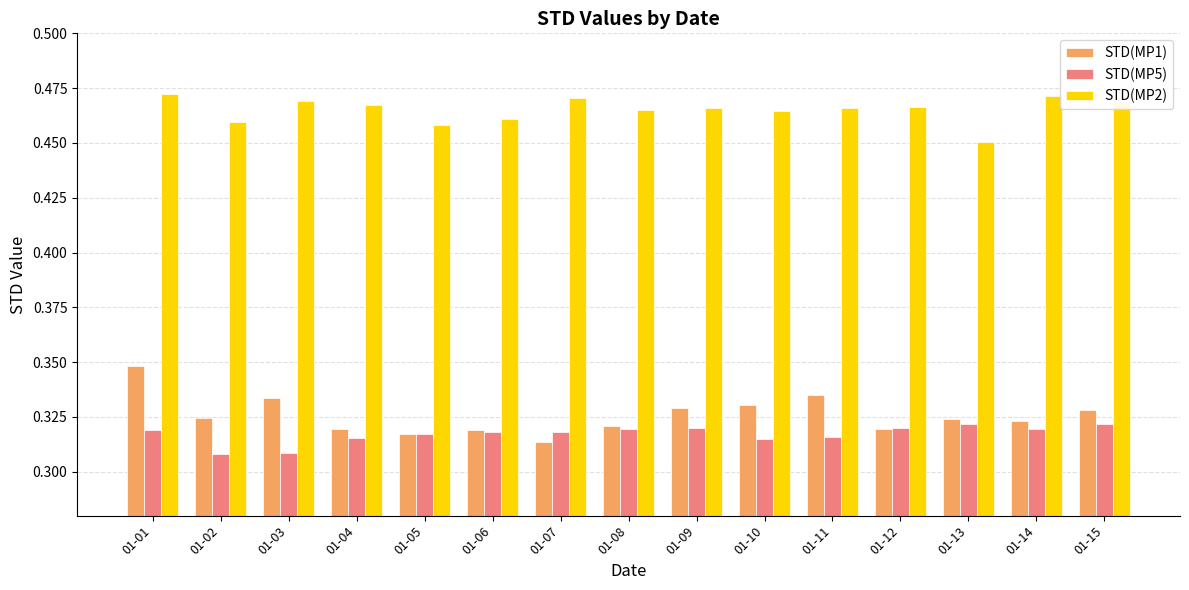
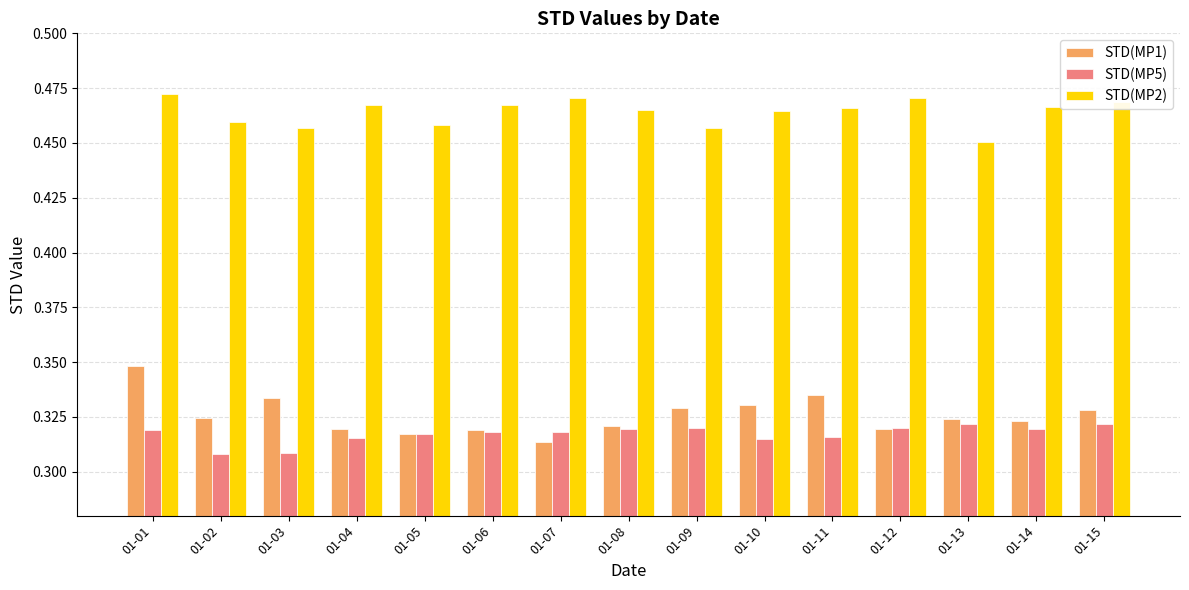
STD(MP2), 01-03: 0.469 -> 0.457
STD(MP2), 01-06: 0.461 -> 0.467
STD(MP2), 01-09: 0.466 -> 0.457
STD(MP2), 01-12: 0.467 -> 0.470
STD(MP2), 01-14: 0.471 -> 0.466
